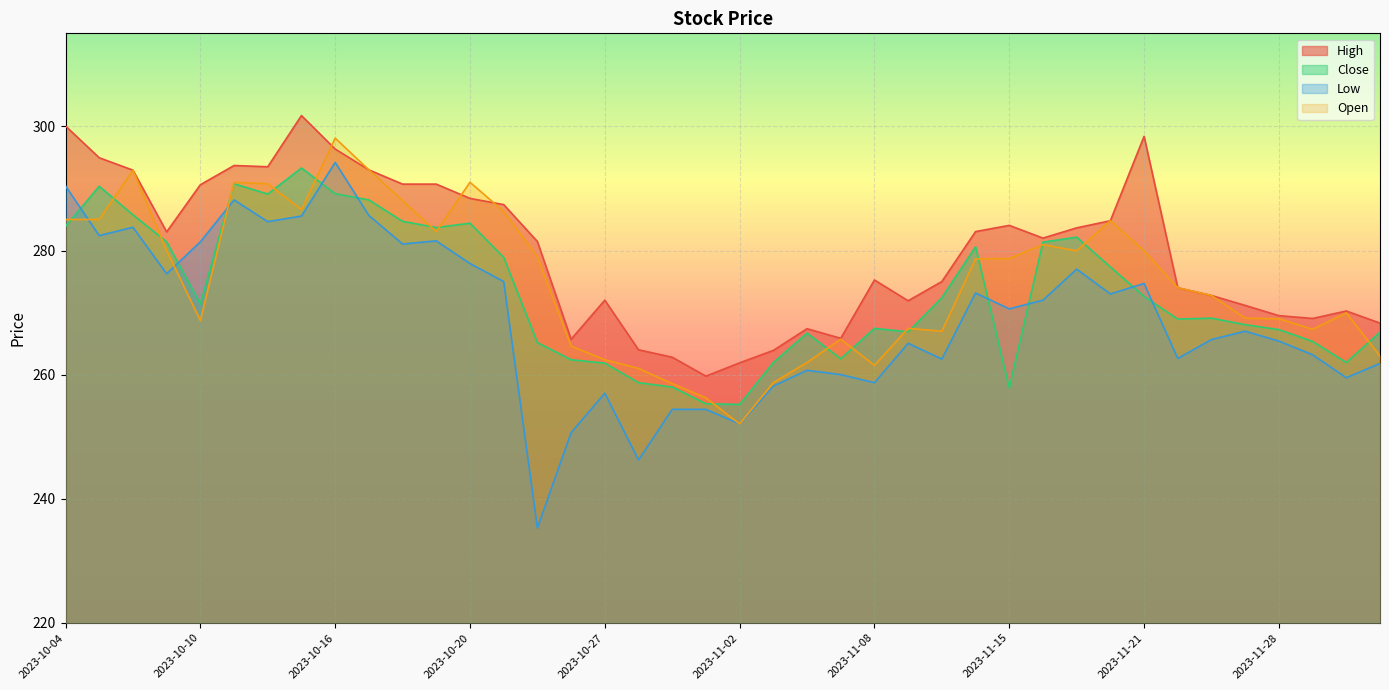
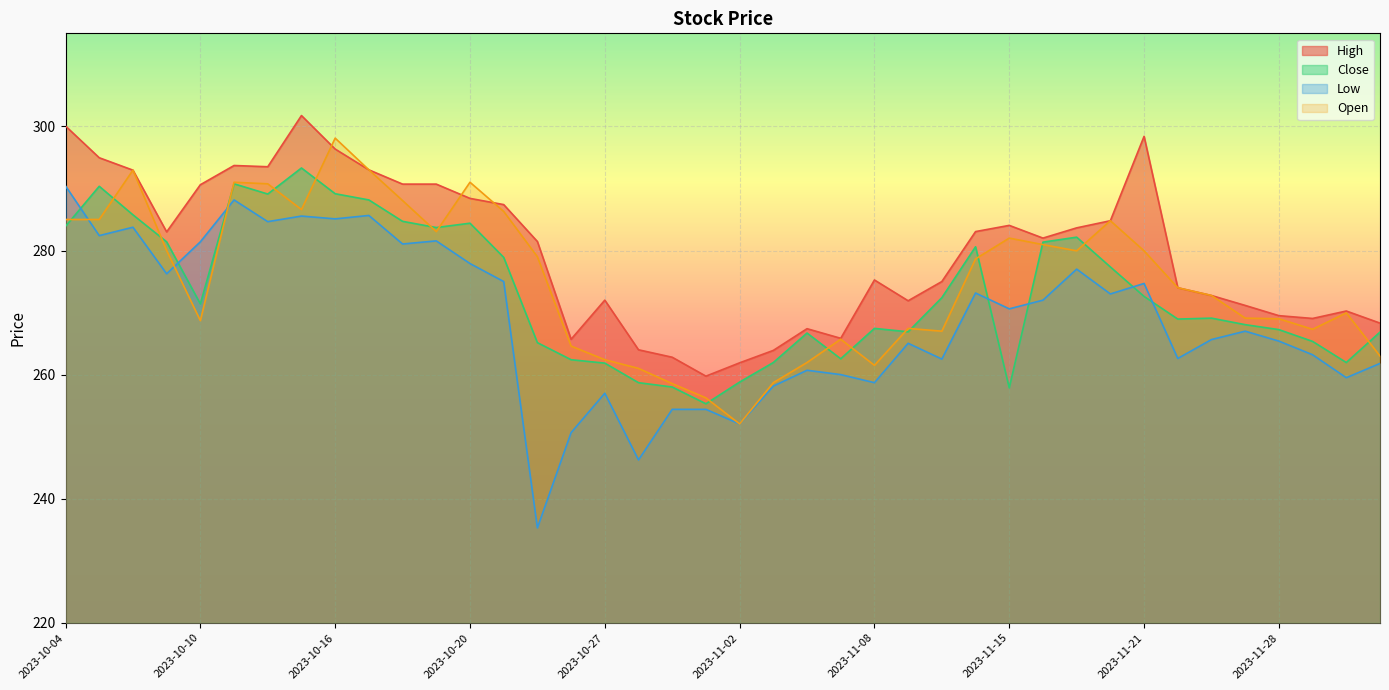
Low, 2023-10-16: 294 -> 285
Close, 2023-11-02: 255 -> 259
Open, 2023-11-15: 279 -> 282
